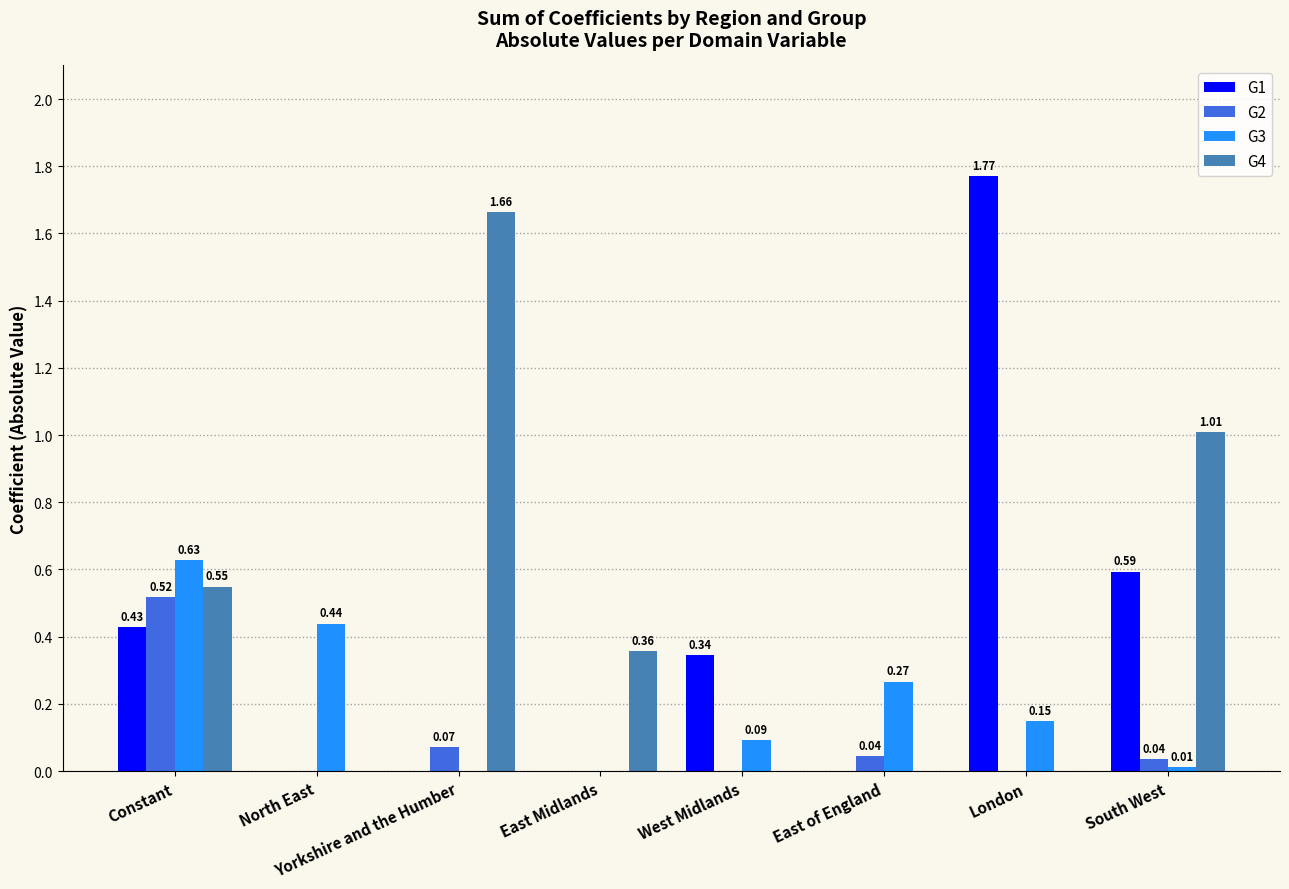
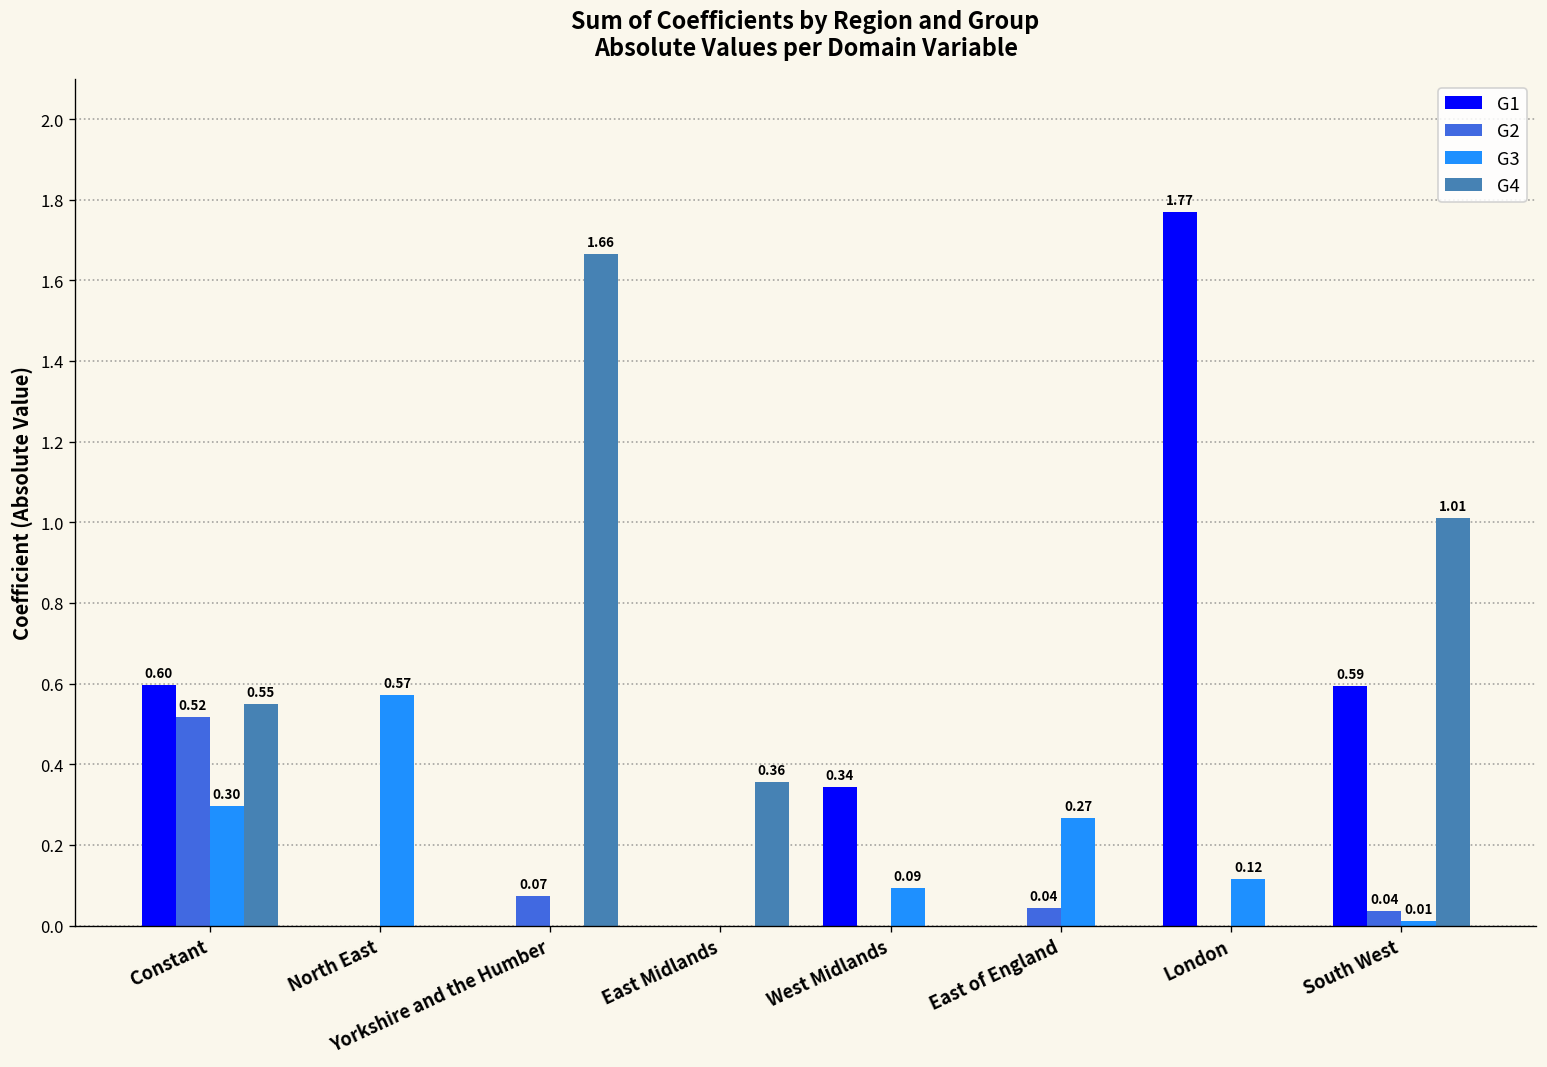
G1, Constant: 0.43 -> 0.60
G3, Constant: 0.63 -> 0.30
G3, North East: 0.44 -> 0.57
G3, London: 0.15 -> 0.12
